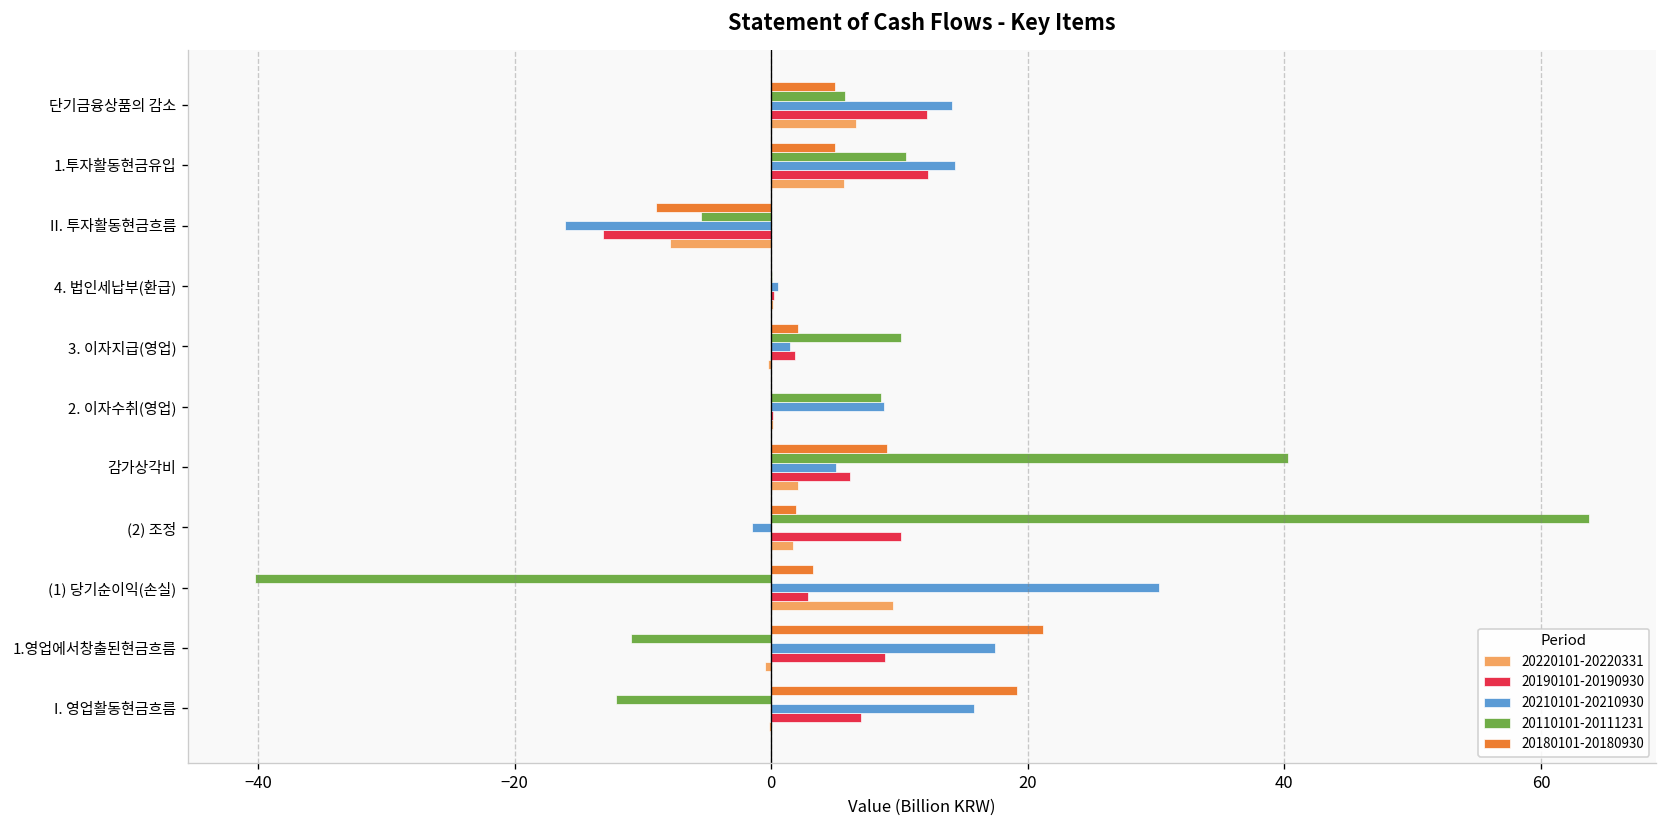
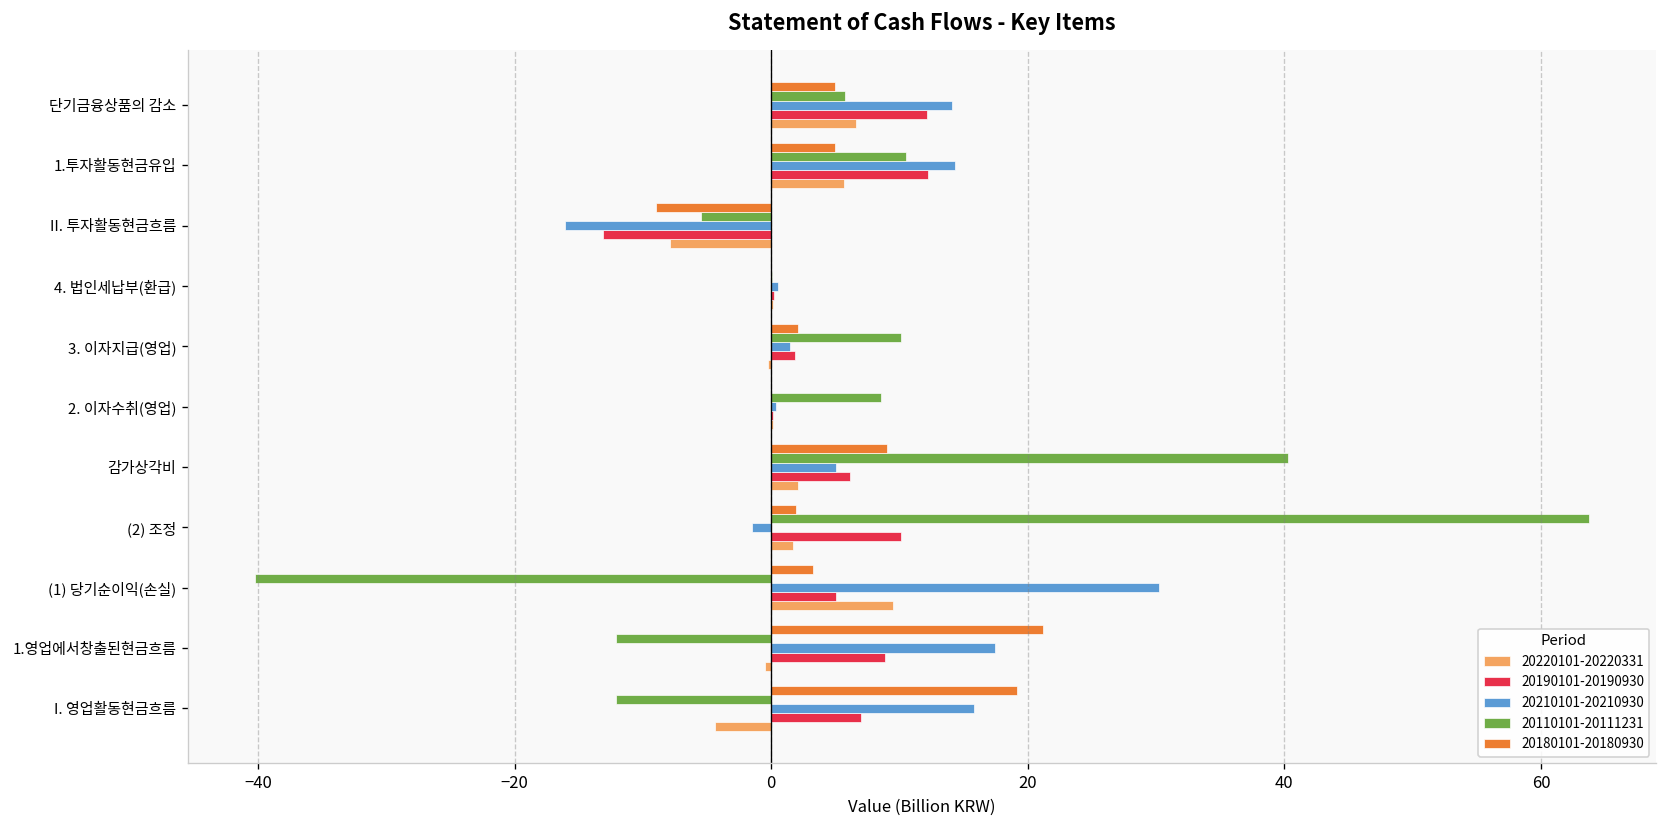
20210101-20210930, 2. 이자수취(영업): 8.8 -> 0.4
20190101-20190930, (1) 당기순이익(손실): 2.8 -> 5.1
20110101-20111231, 1.영업에서창출된현금흐름: -10.9 -> -12.1
20220101-20220331, I. 영업활동현금흐름: -0.2 -> -4.4
